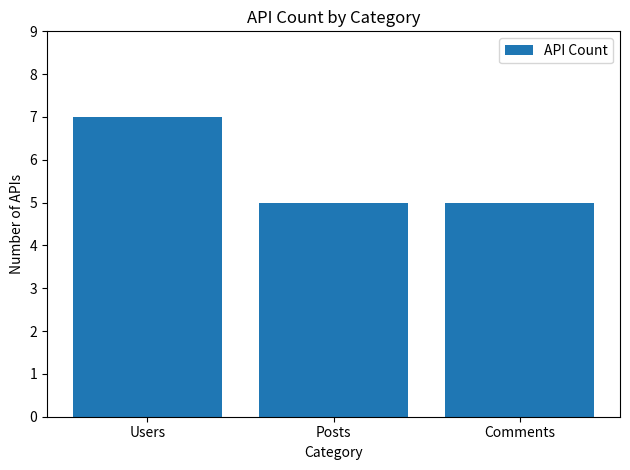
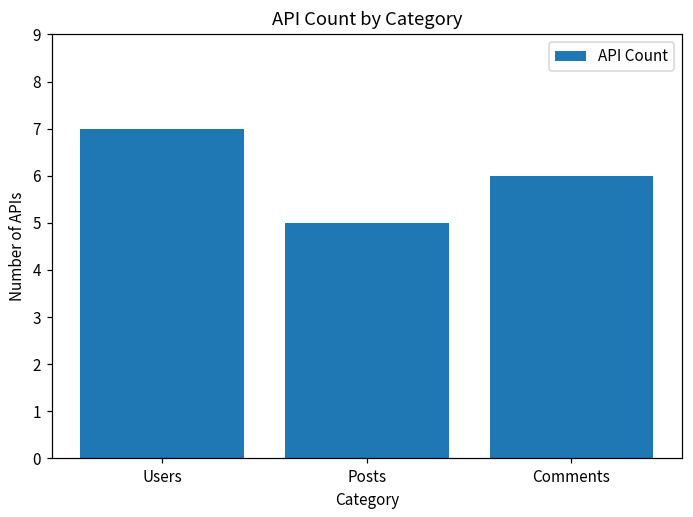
Comments: 5 -> 6
